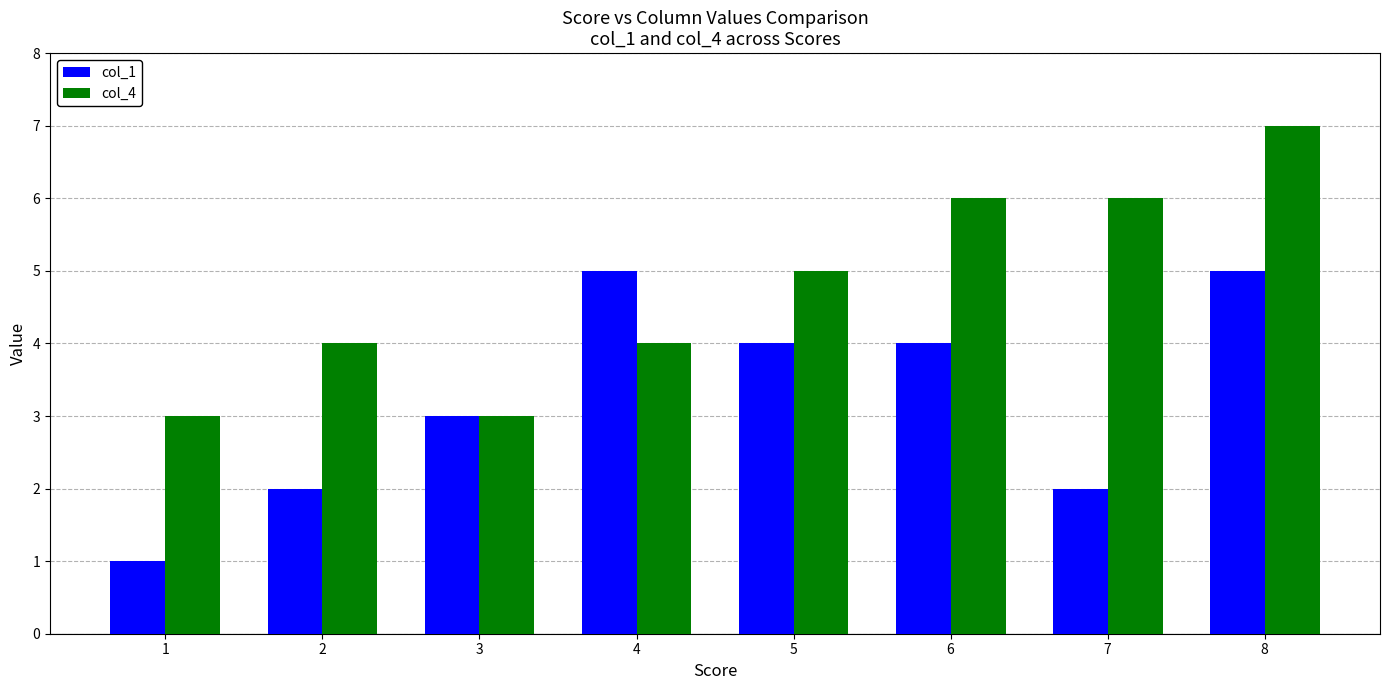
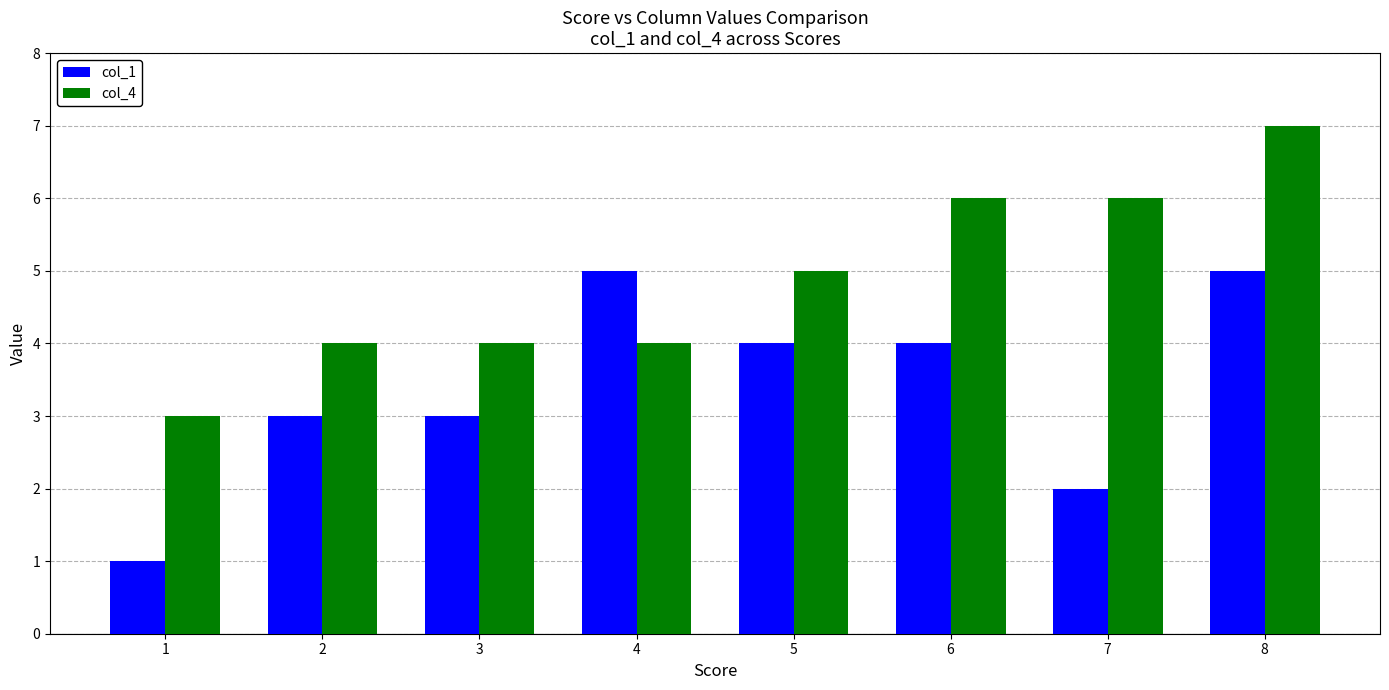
col_1, 2: 2 -> 3
col_4, 3: 3 -> 4
